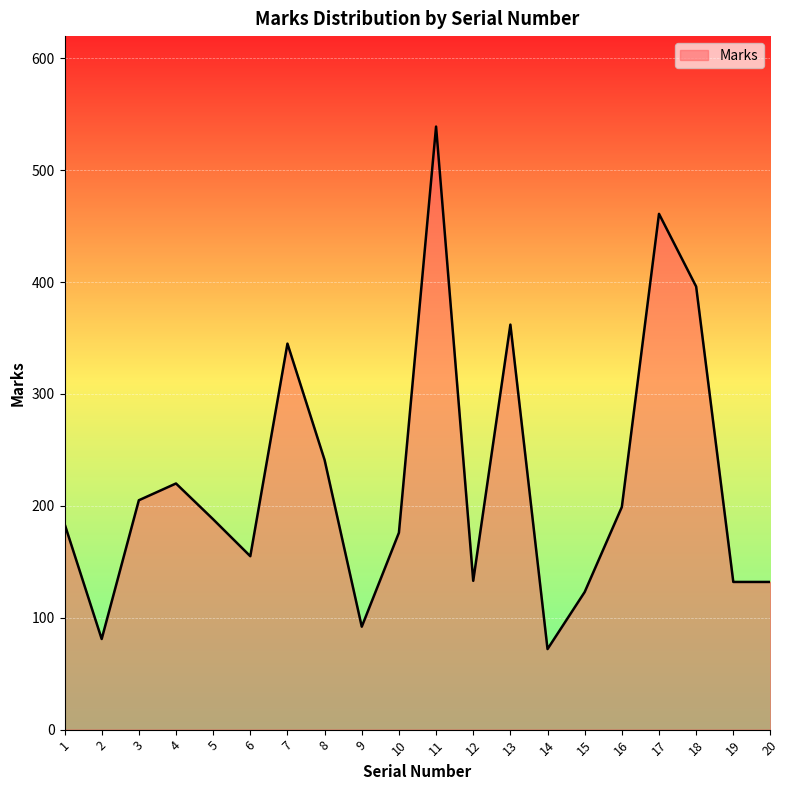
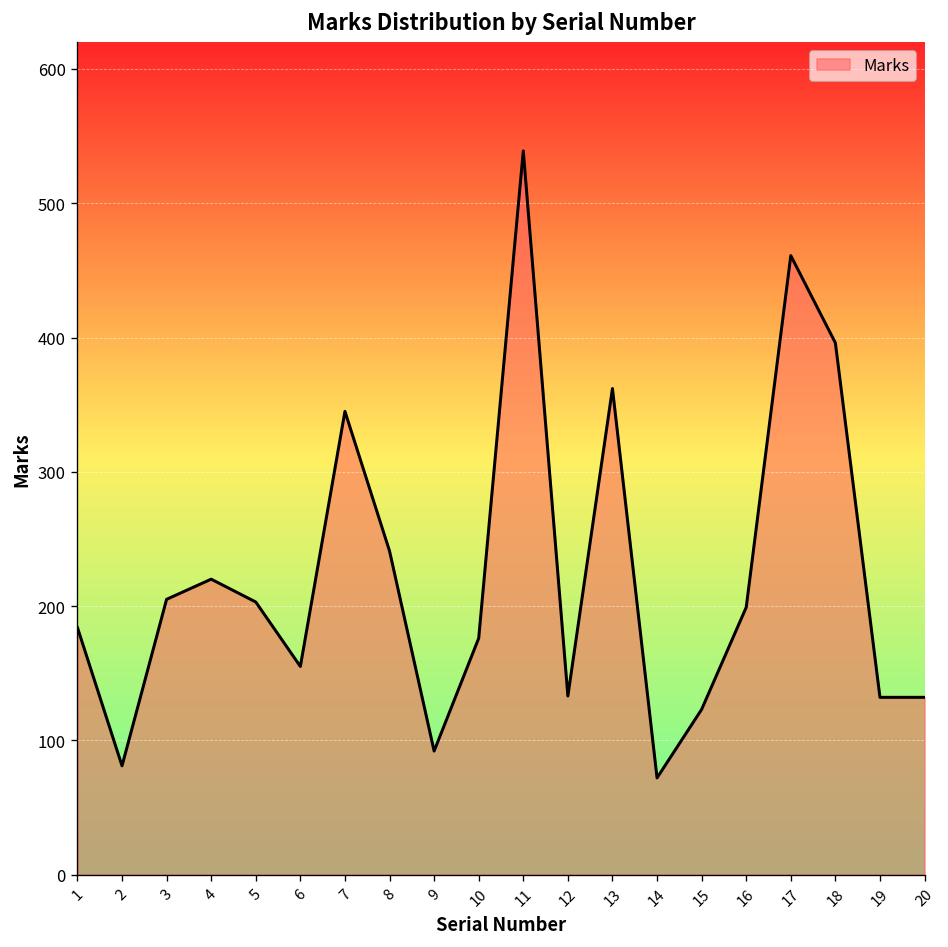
5: 188 -> 203
